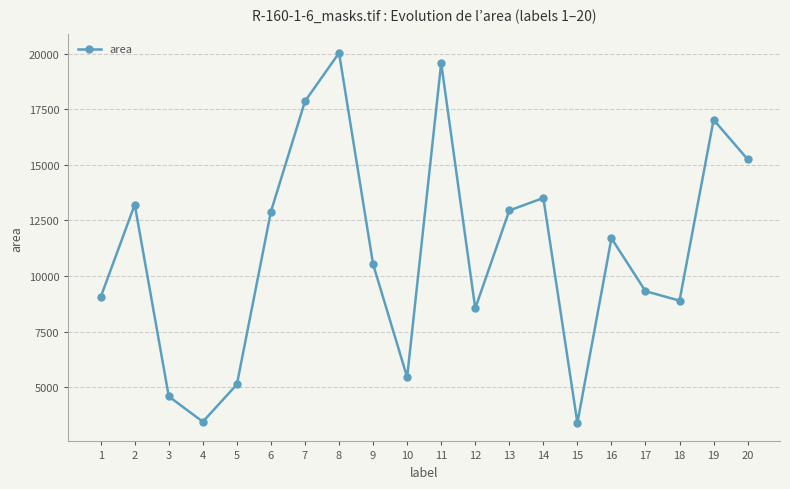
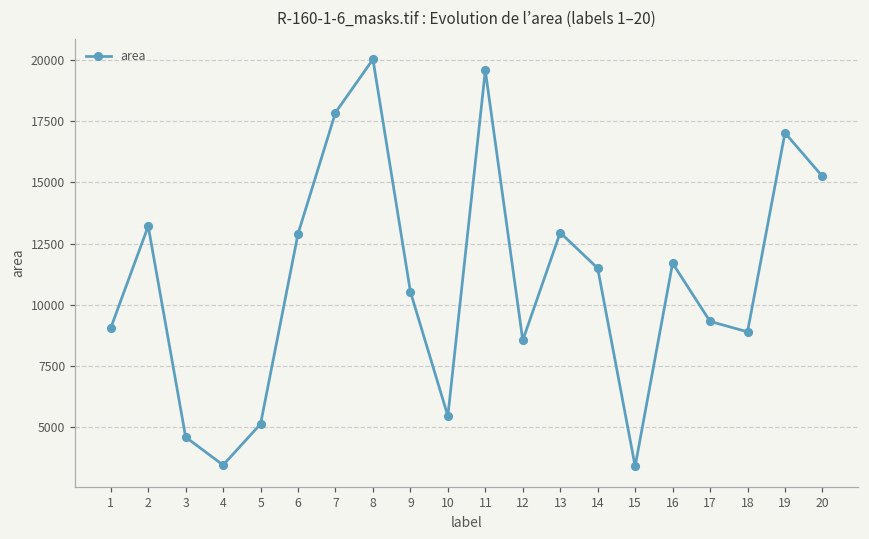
14: 13500 -> 11500
